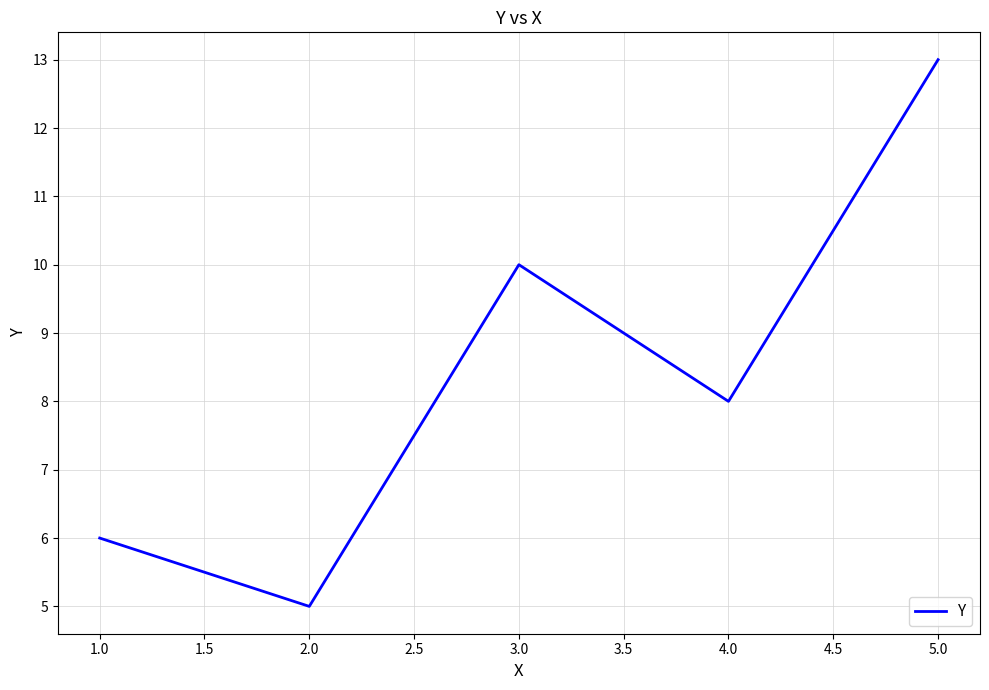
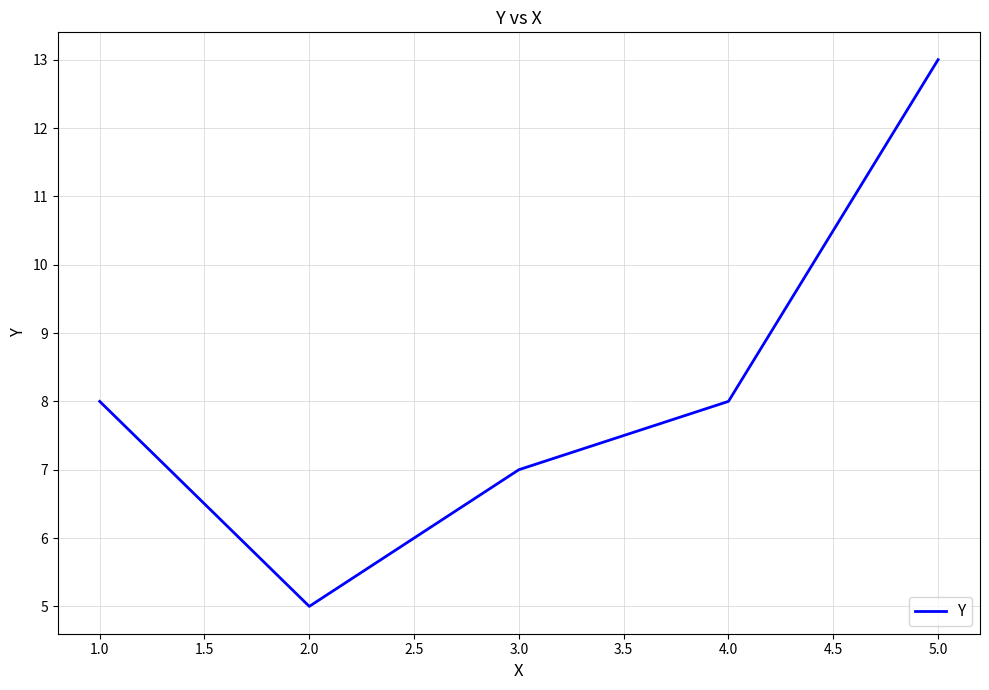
1.0: 6 -> 8
3.0: 10 -> 7
